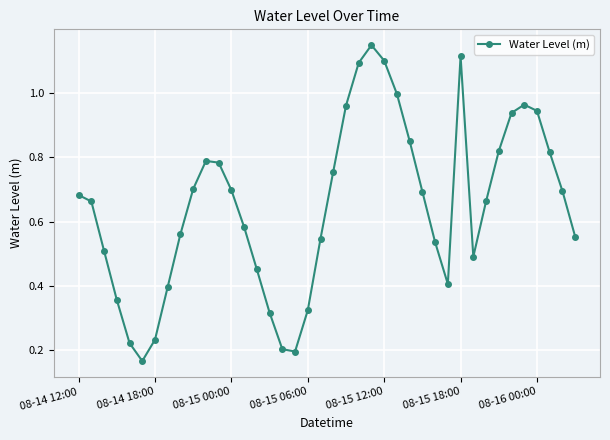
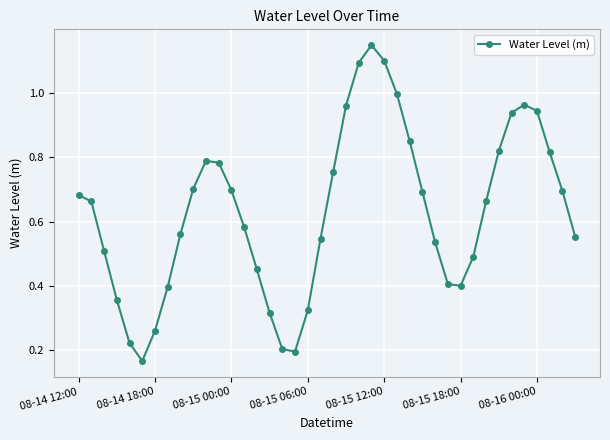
08-14 18:00: 0.23 -> 0.26
08-15 18:00: 1.11 -> 0.40
